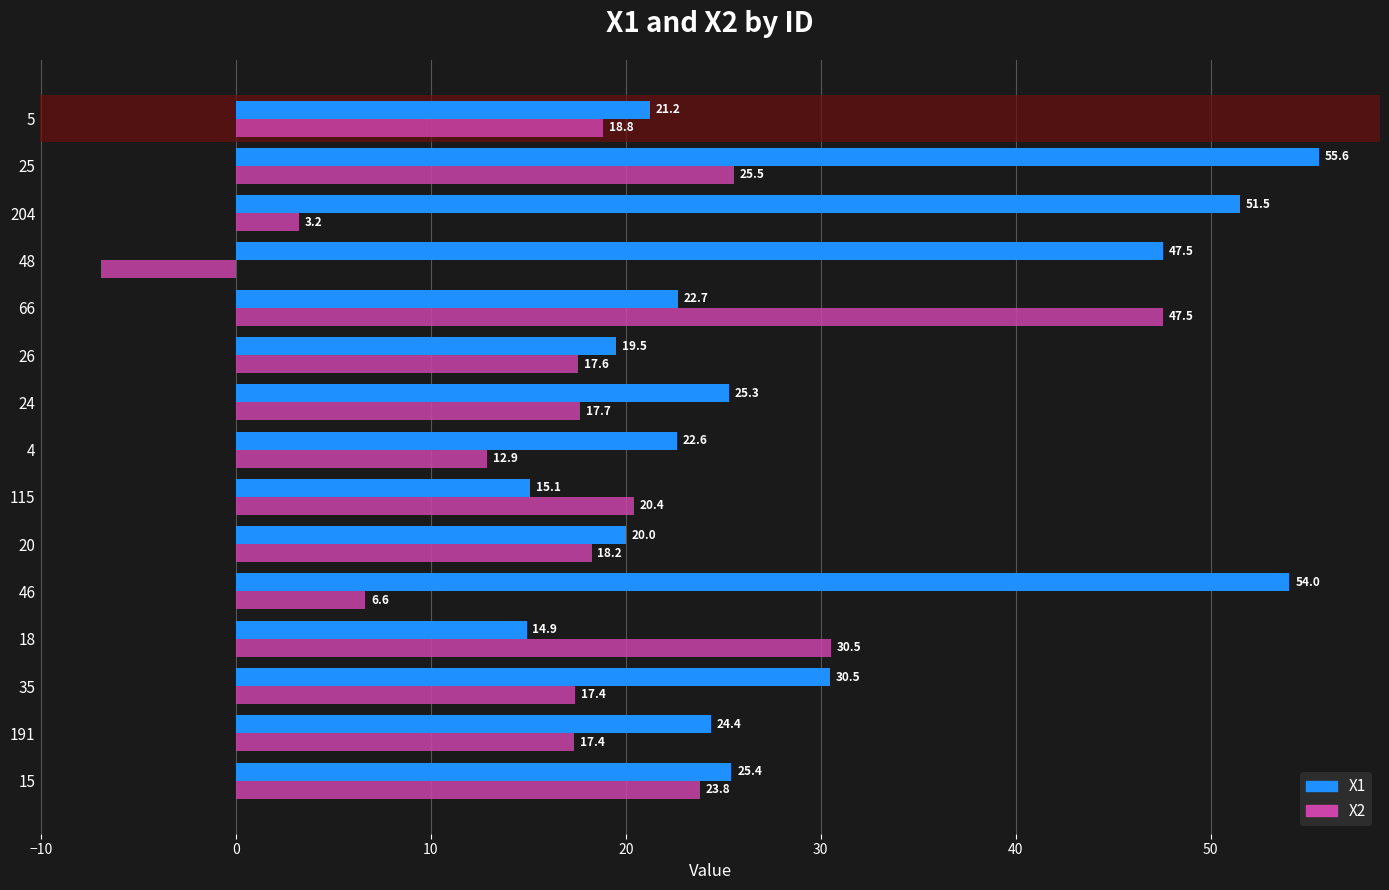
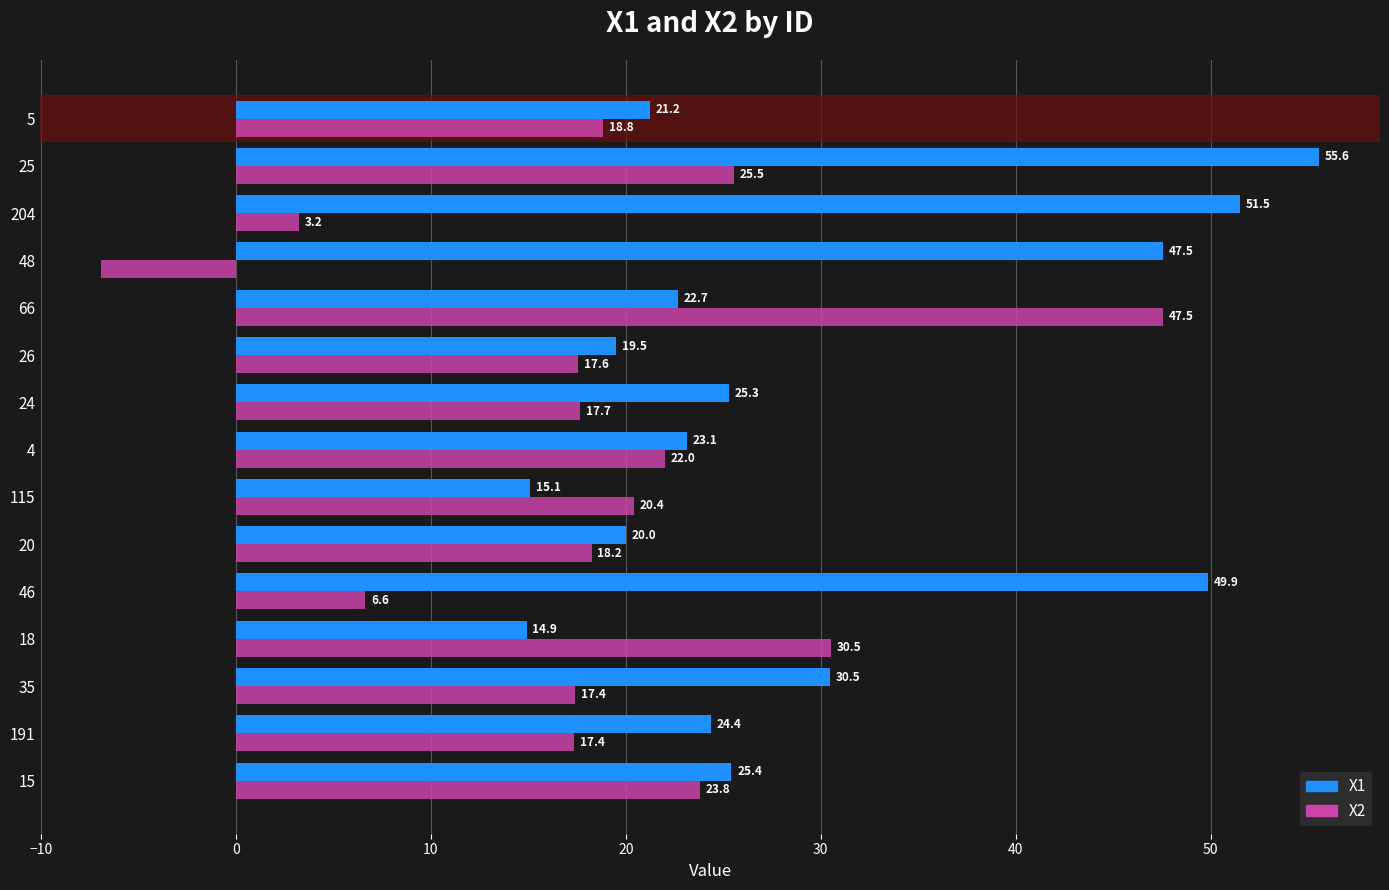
X1, 4: 22.6 -> 23.1
X2, 4: 12.9 -> 22.0
X1, 46: 54.0 -> 49.9
